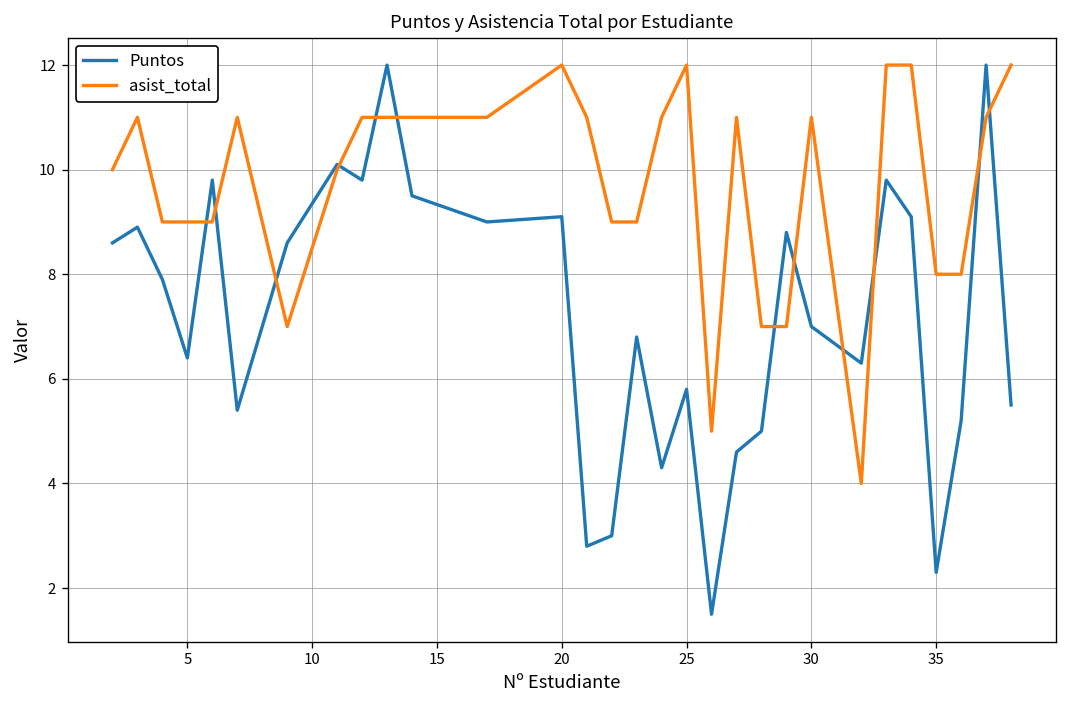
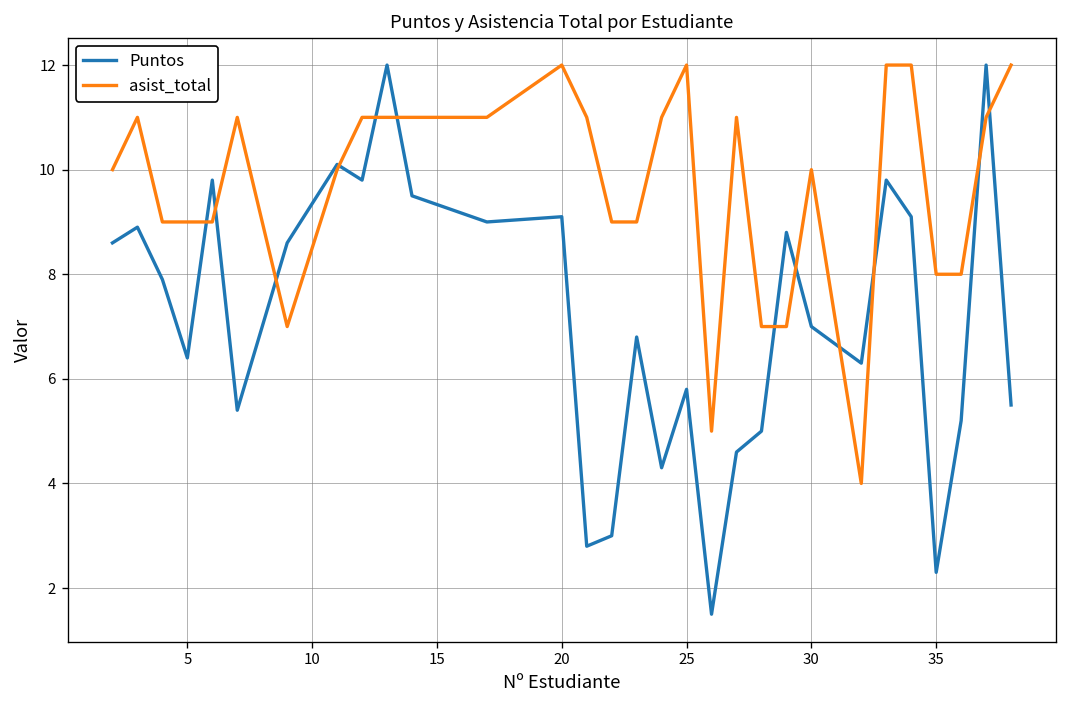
asist_total, 30: 11 -> 10
